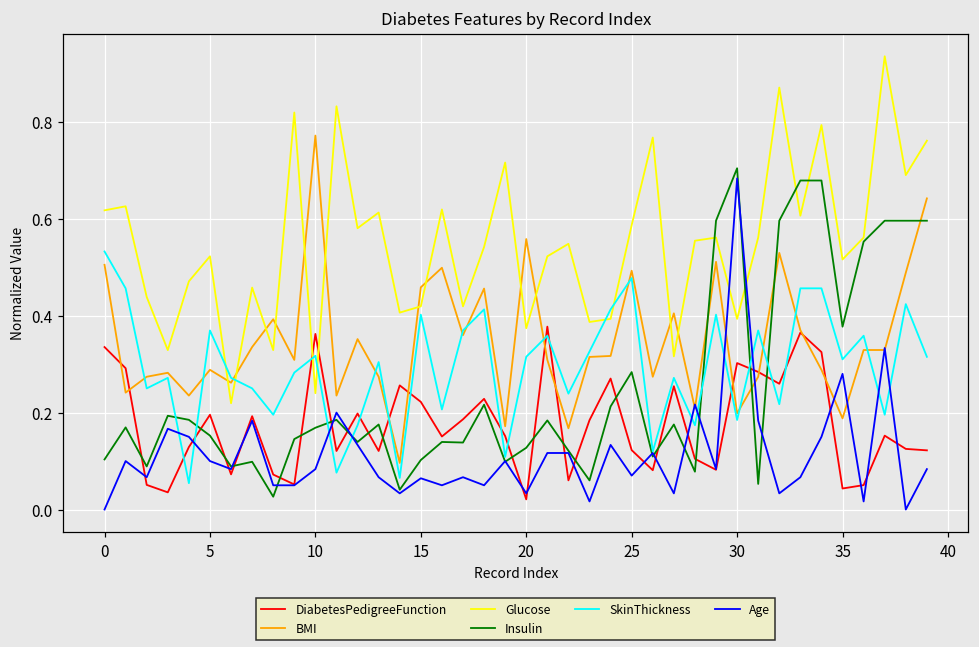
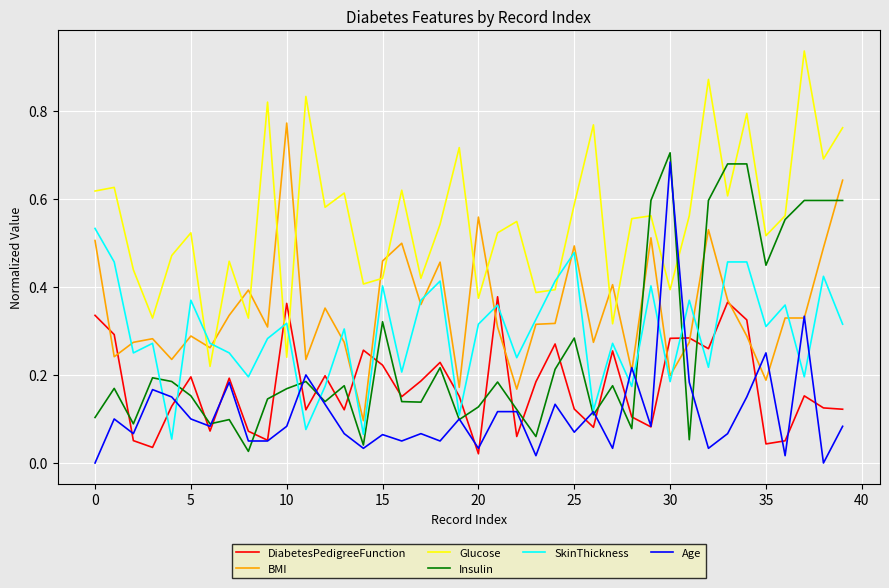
Insulin, 15: 0.10 -> 0.32
DiabetesPedigreeFunction, 30: 0.30 -> 0.28
Insulin, 35: 0.38 -> 0.45
Age, 35: 0.28 -> 0.25
